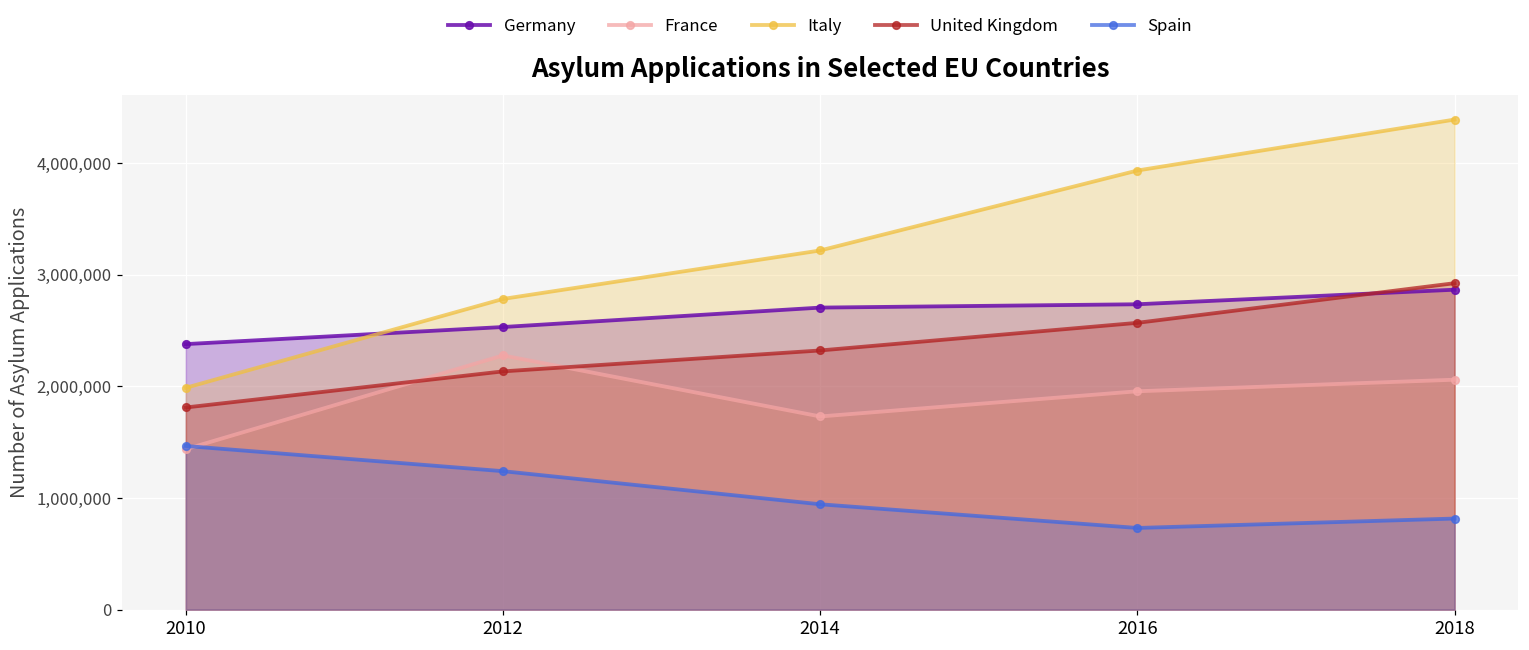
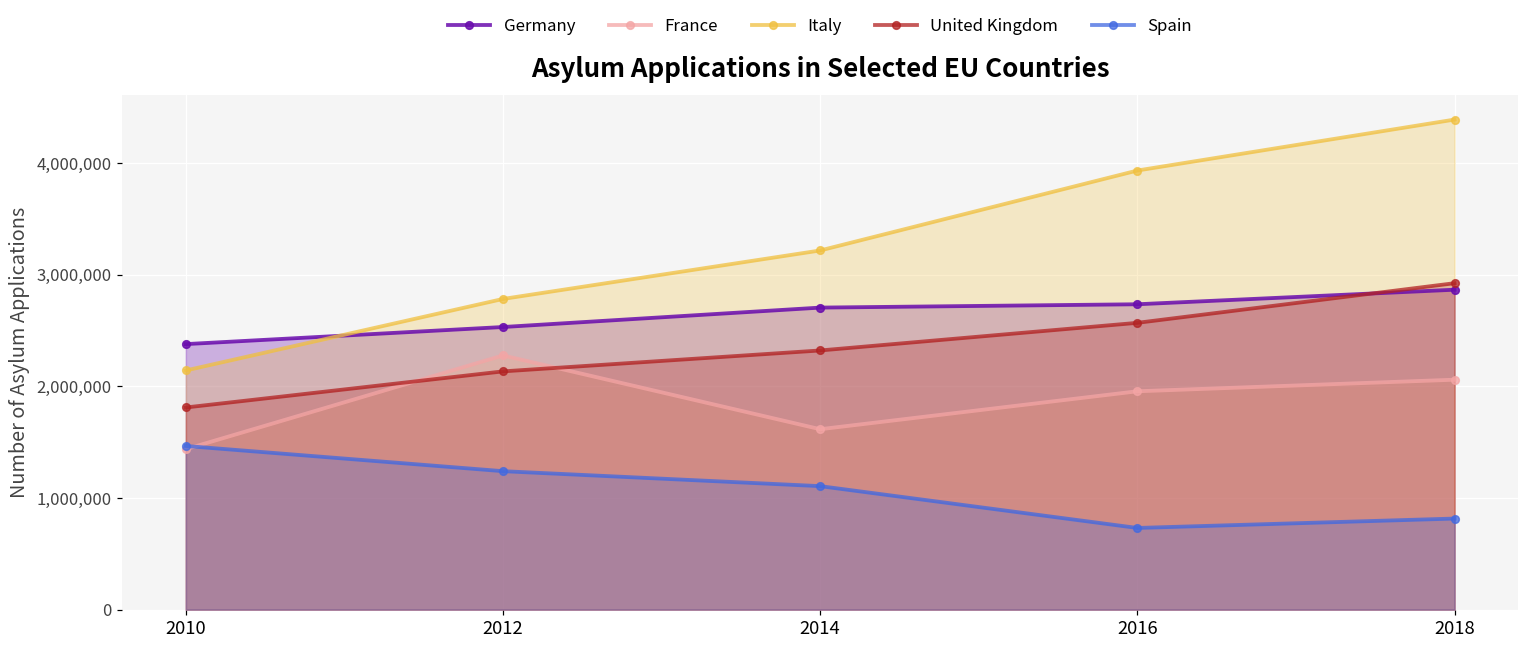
Italy, 2010: 1,990,000 -> 2,140,000
France, 2014: 1,730,000 -> 1,620,000
Spain, 2014: 940,000 -> 1,110,000
